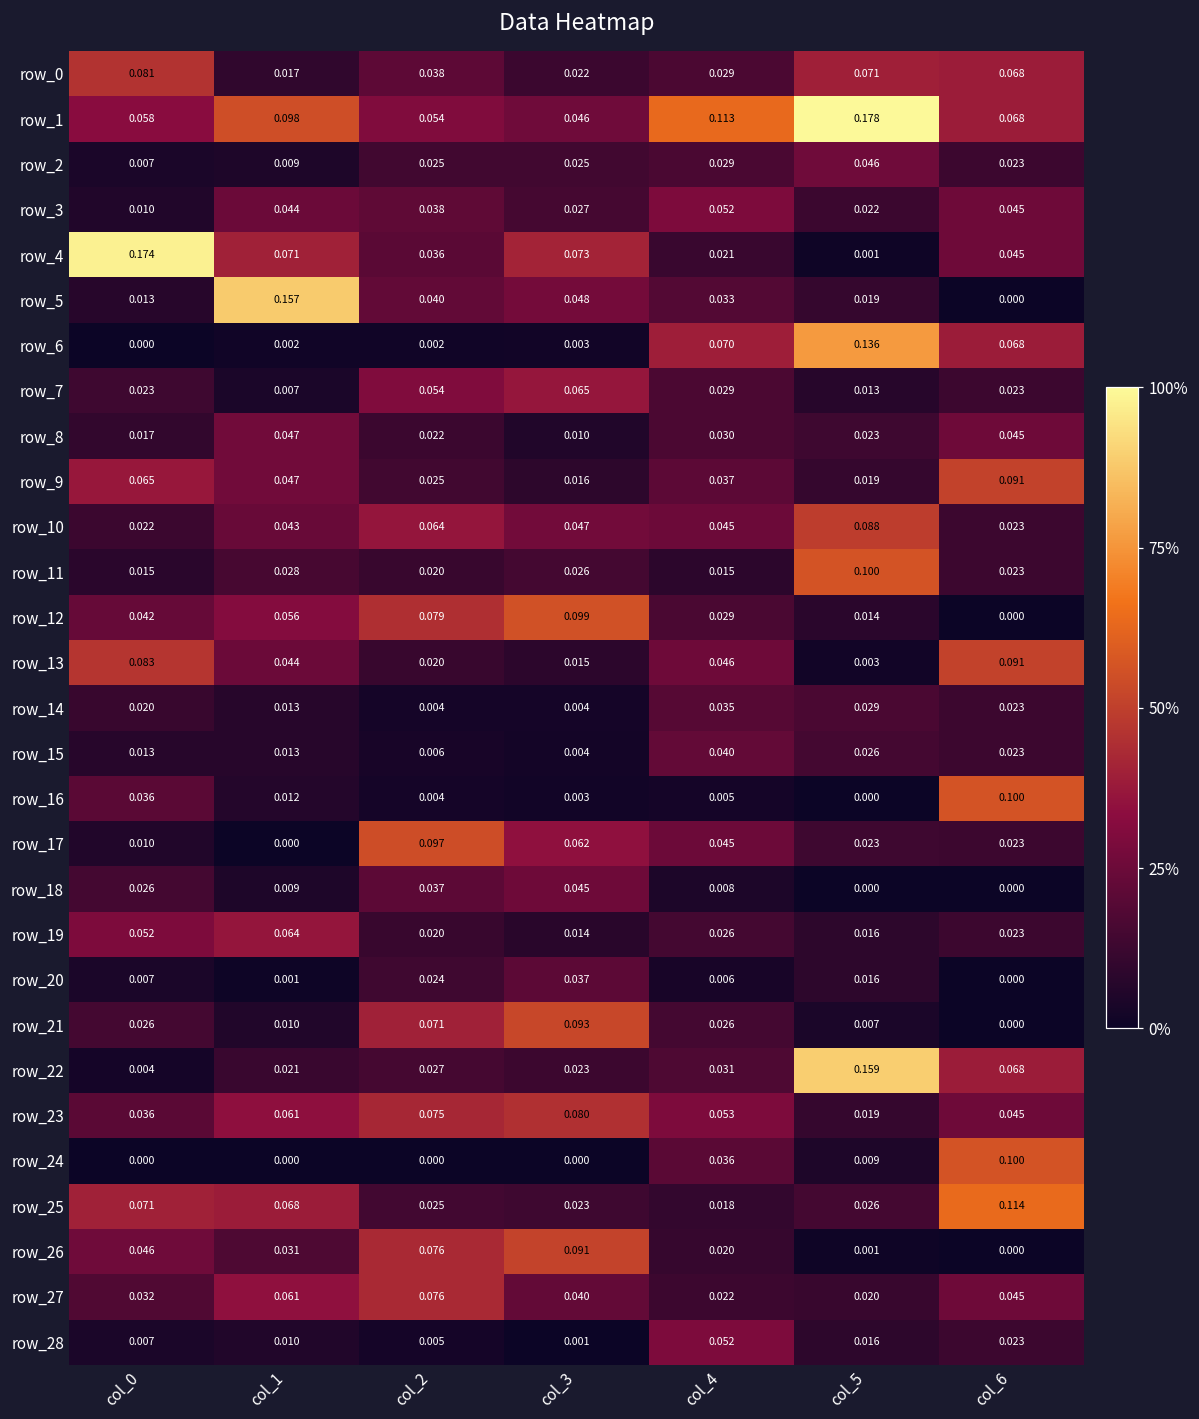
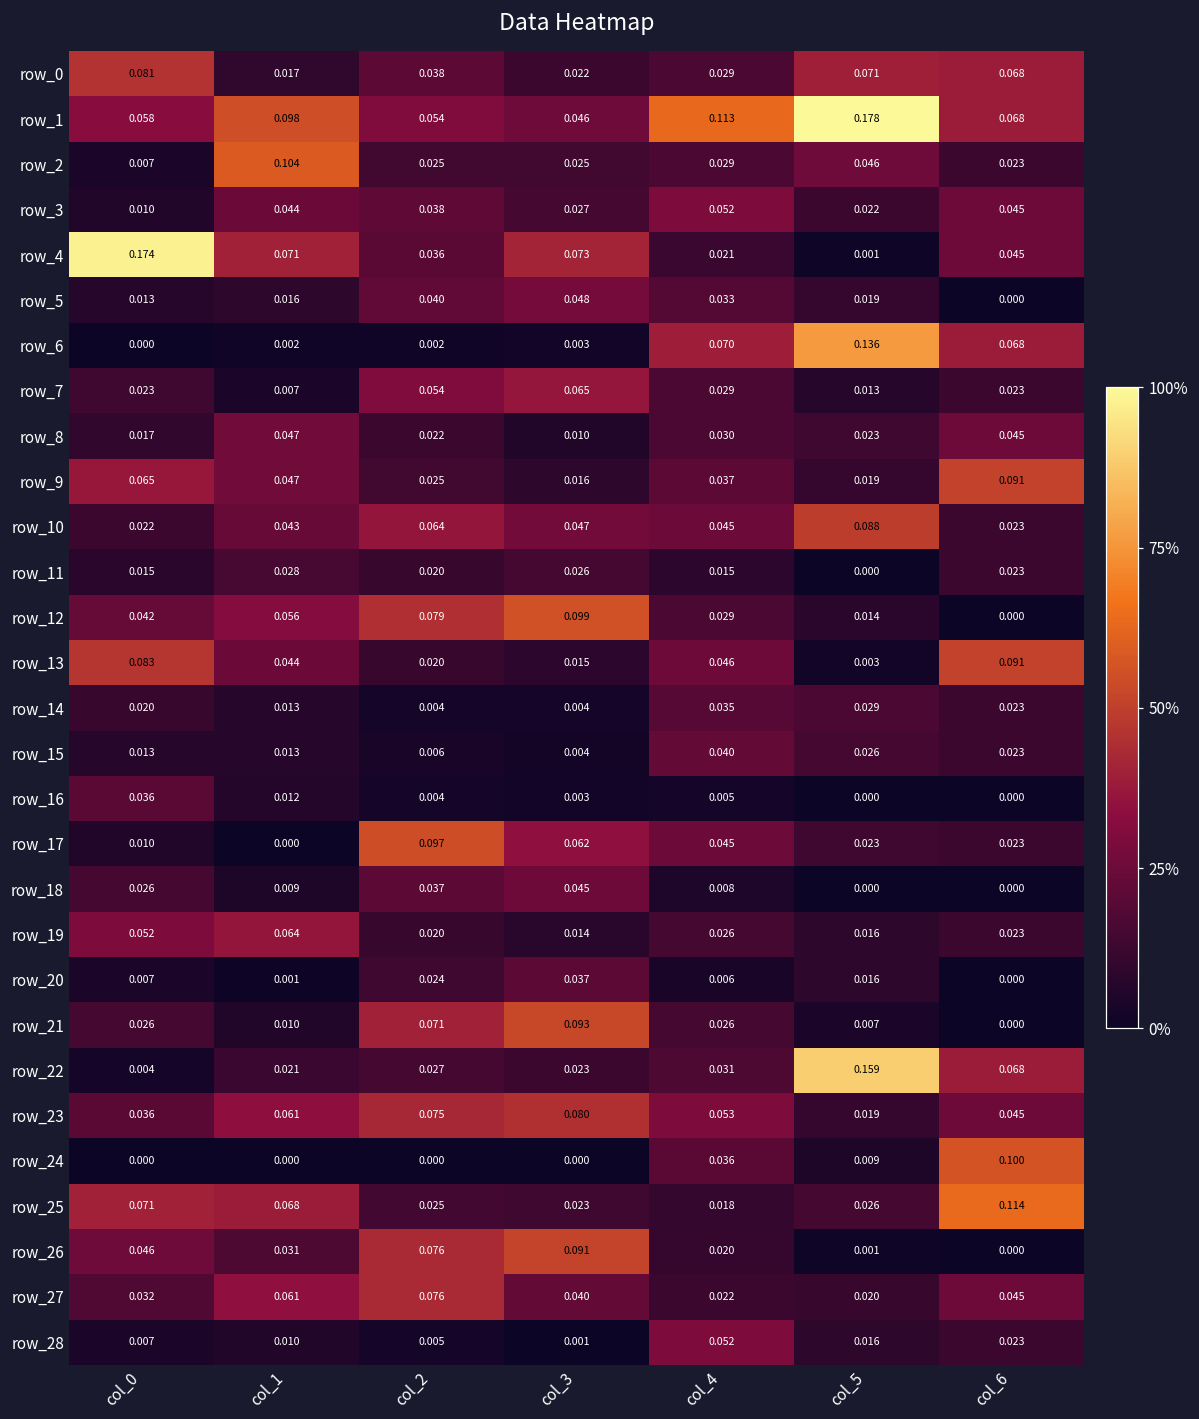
row_2, col_1: 0.009 -> 0.104
row_5, col_1: 0.157 -> 0.016
row_11, col_5: 0.100 -> 0.000
row_16, col_6: 0.100 -> 0.000
